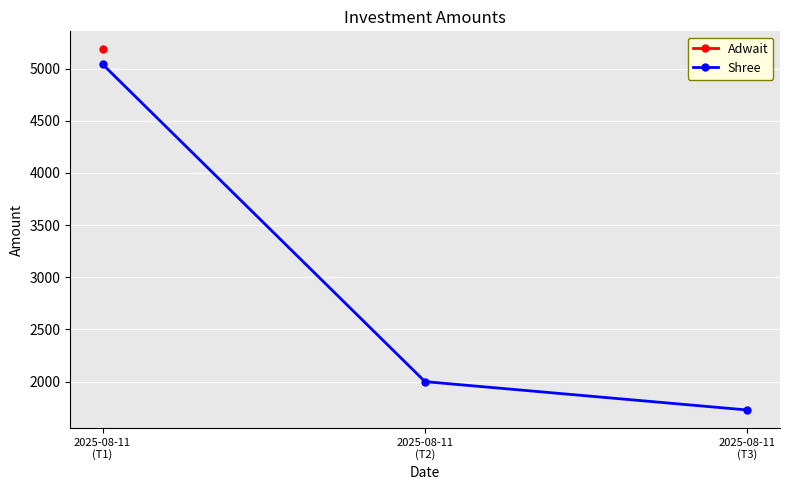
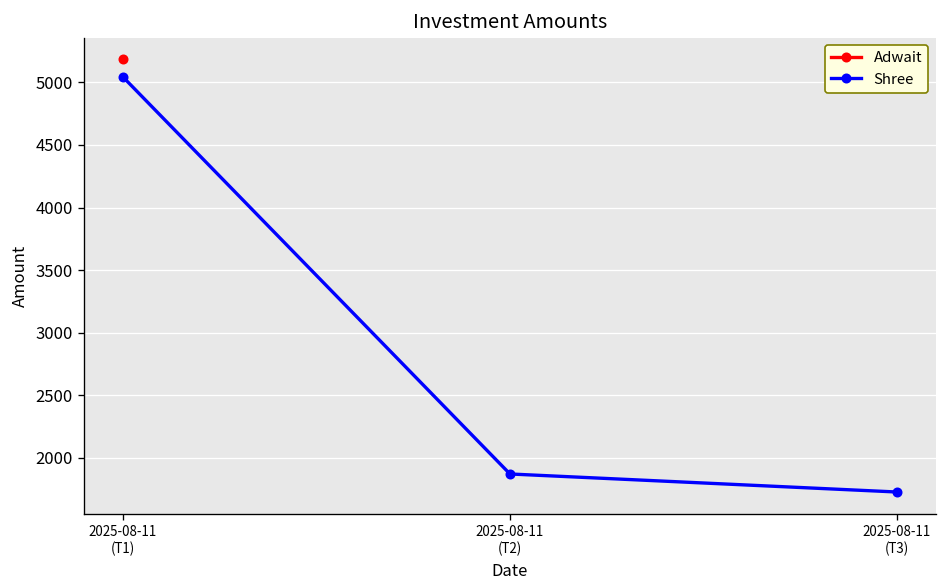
Shree, 2025-08-11 (T2): 2000 -> 1870
